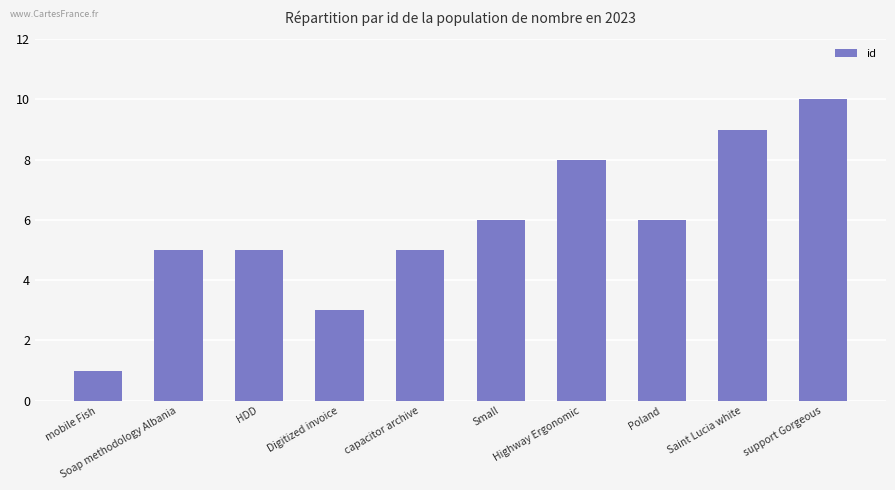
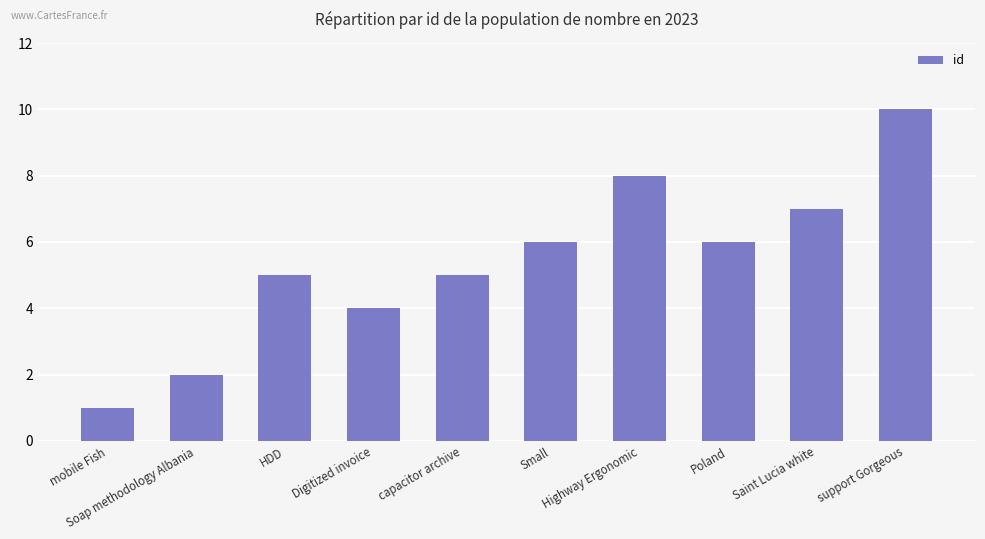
Soap methodology Albania: 5 -> 2
Digitized invoice: 3 -> 4
Saint Lucia white: 9 -> 7
